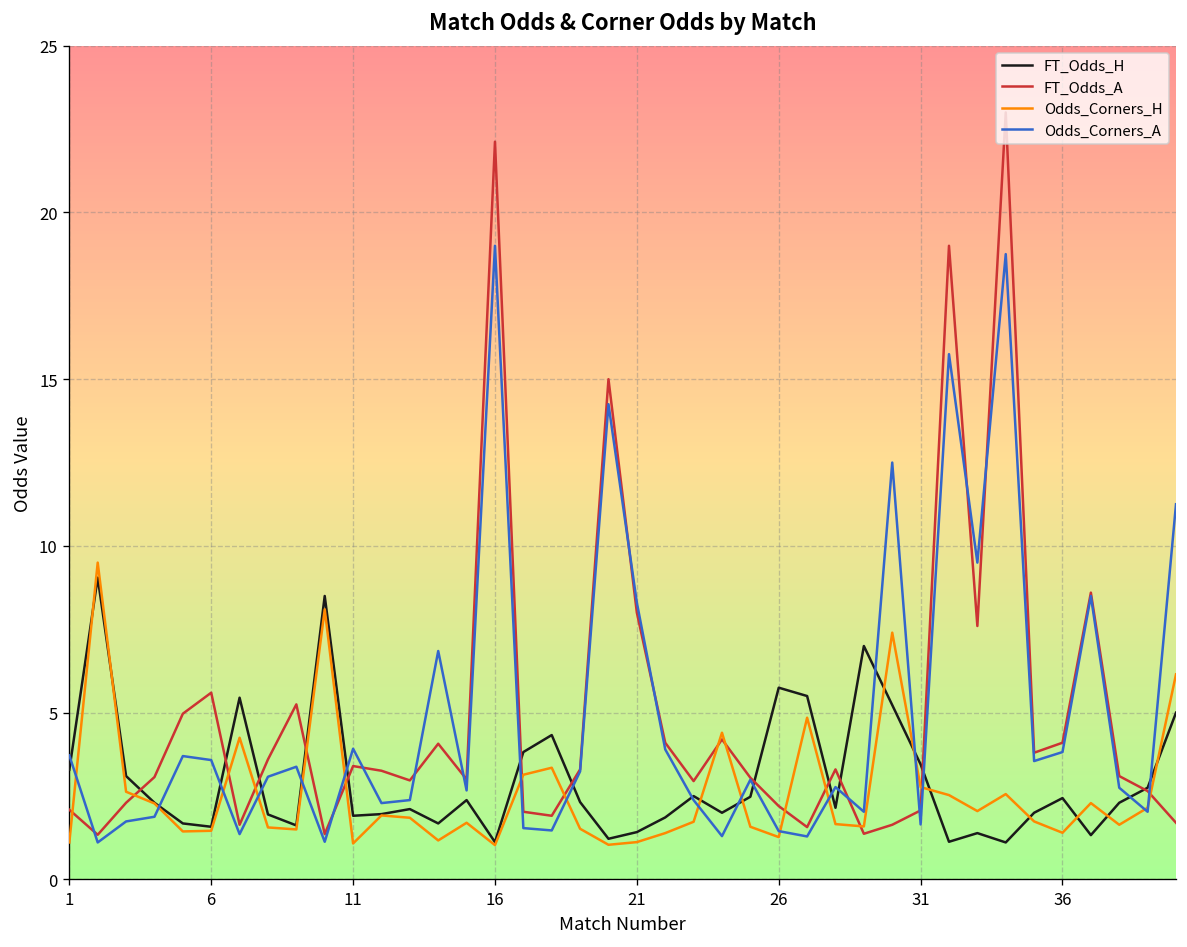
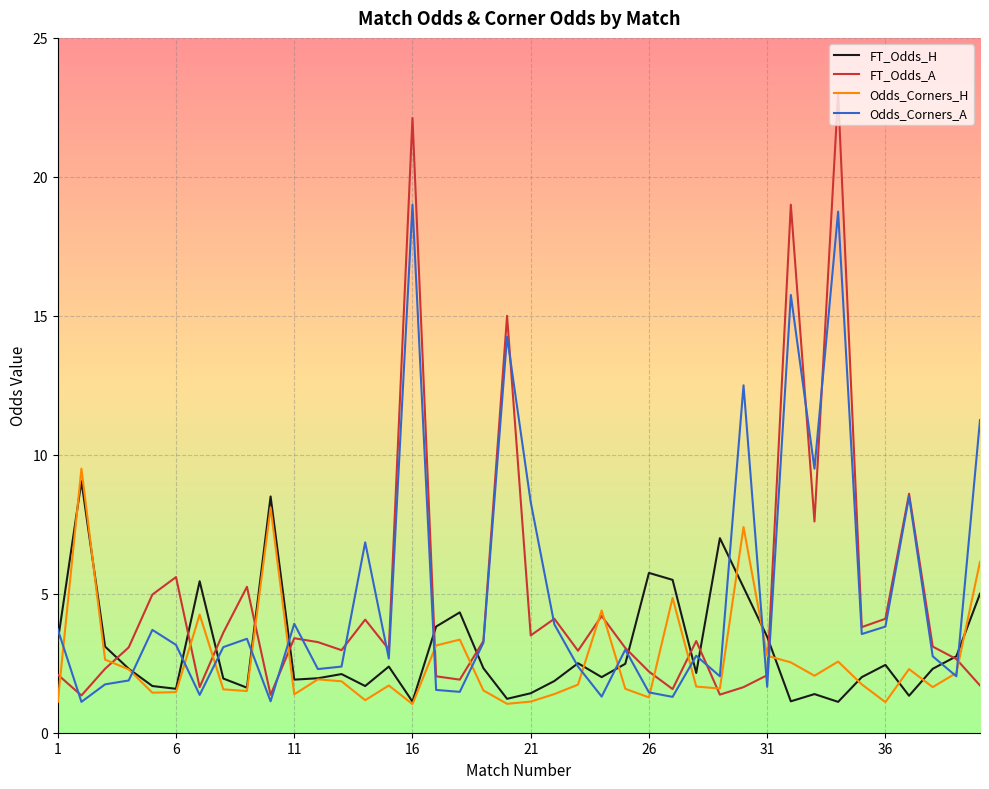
Odds_Corners_A, 6: 3.6 -> 3.2
Odds_Corners_H, 11: 1.1 -> 1.4
FT_Odds_A, 21: 8.0 -> 3.5
Odds_Corners_H, 36: 1.4 -> 1.1
